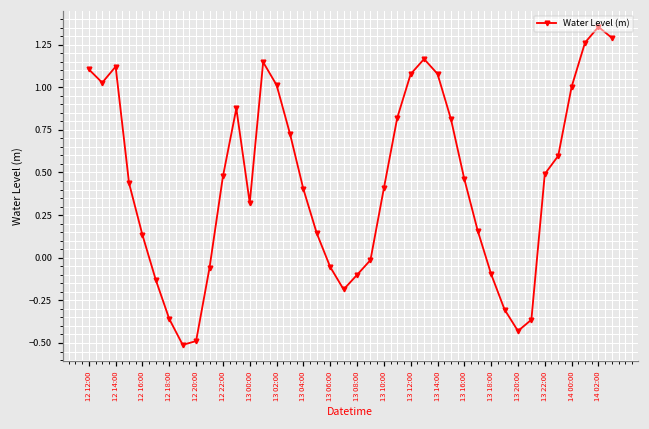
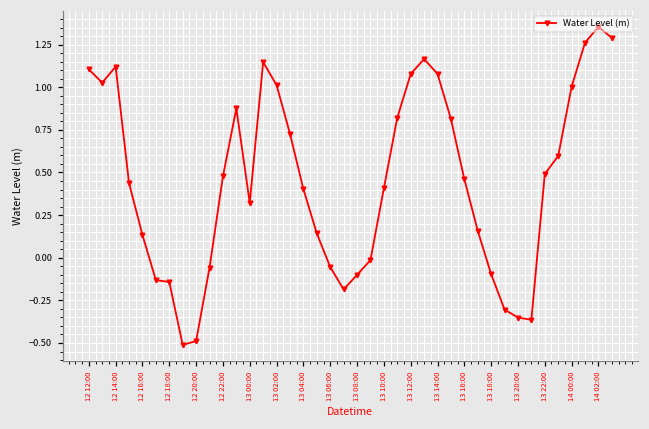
12 18:00: -0.36 -> -0.14
13 20:00: -0.43 -> -0.35
